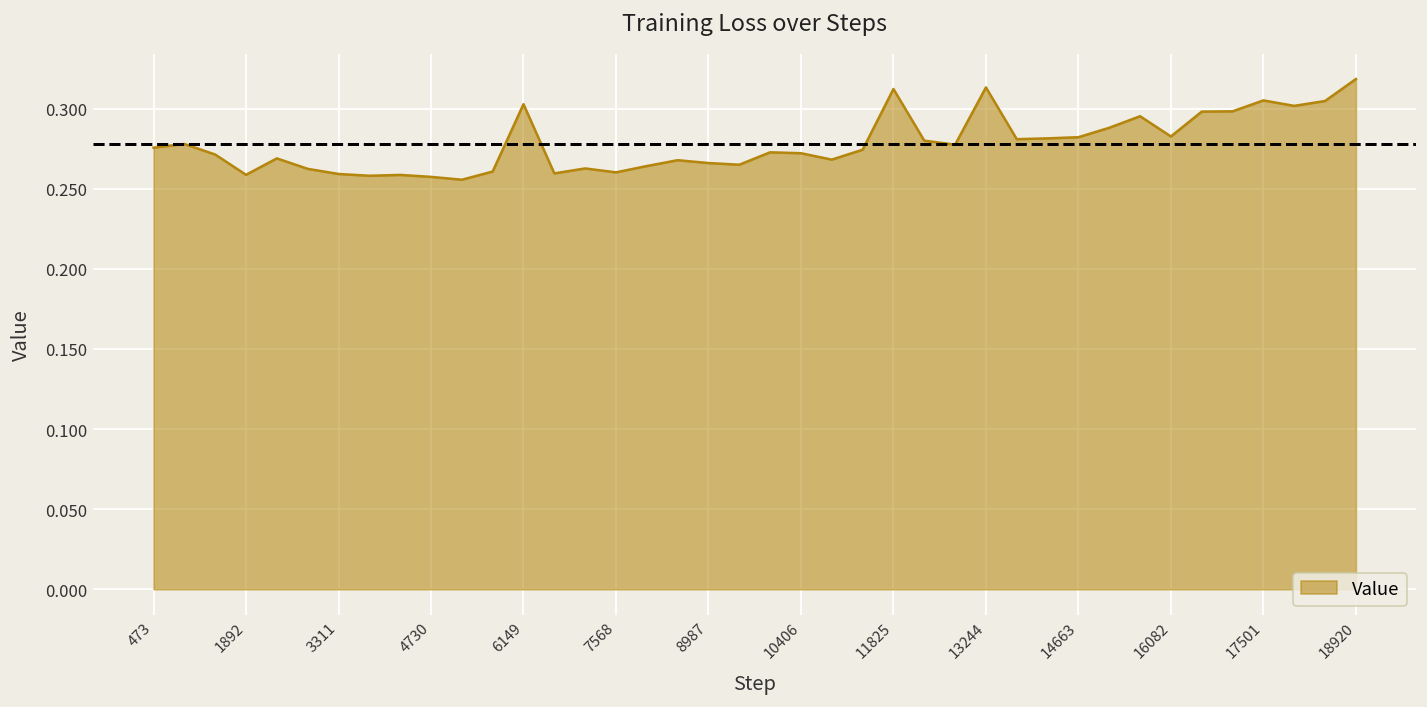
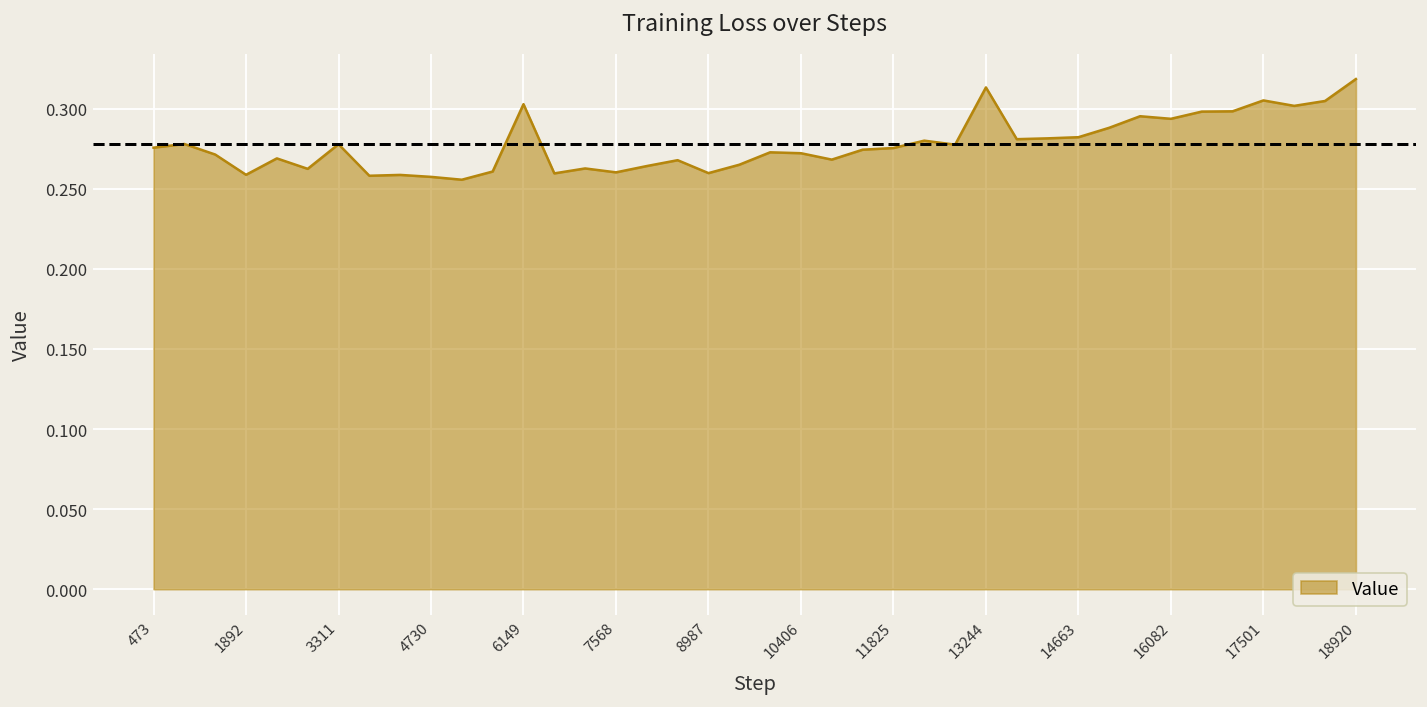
3311: 0.259 -> 0.278
8987: 0.266 -> 0.260
11825: 0.312 -> 0.275
16082: 0.283 -> 0.294
